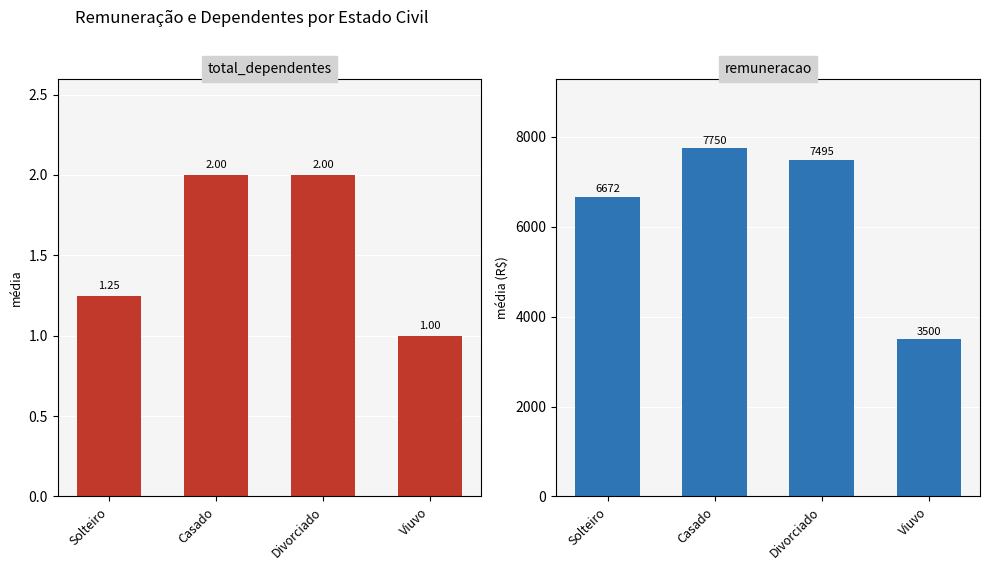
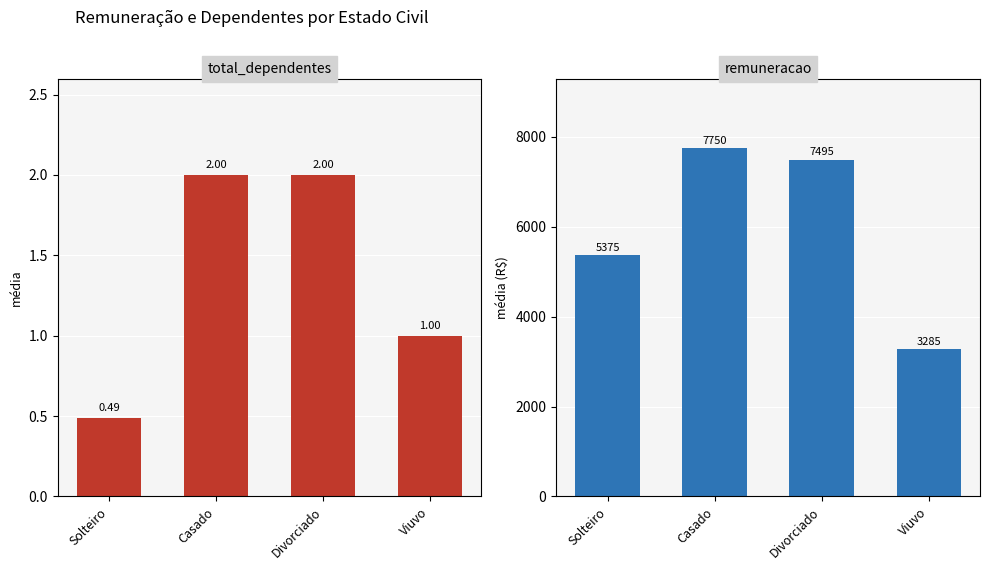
total_dependentes, Solteiro: 1.25 -> 0.49
remuneracao, Solteiro: 6672 -> 5375
remuneracao, Viuvo: 3500 -> 3285
